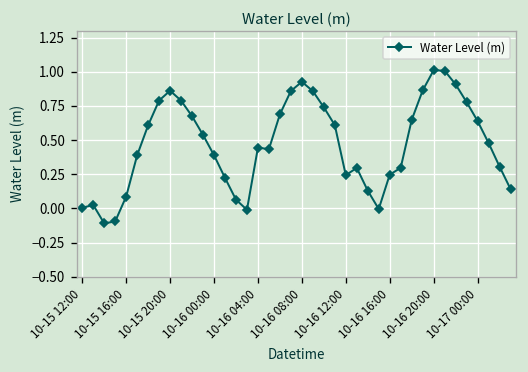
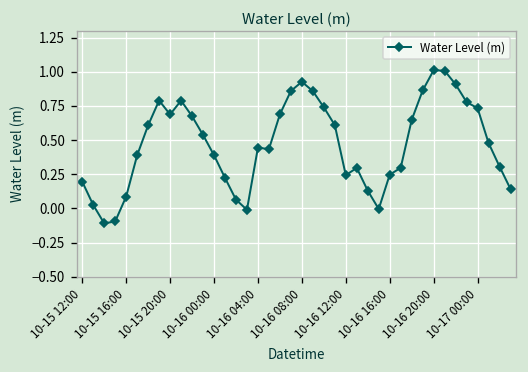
10-15 12:00: 0.01 -> 0.20
10-15 20:00: 0.86 -> 0.69
10-17 00:00: 0.64 -> 0.73
